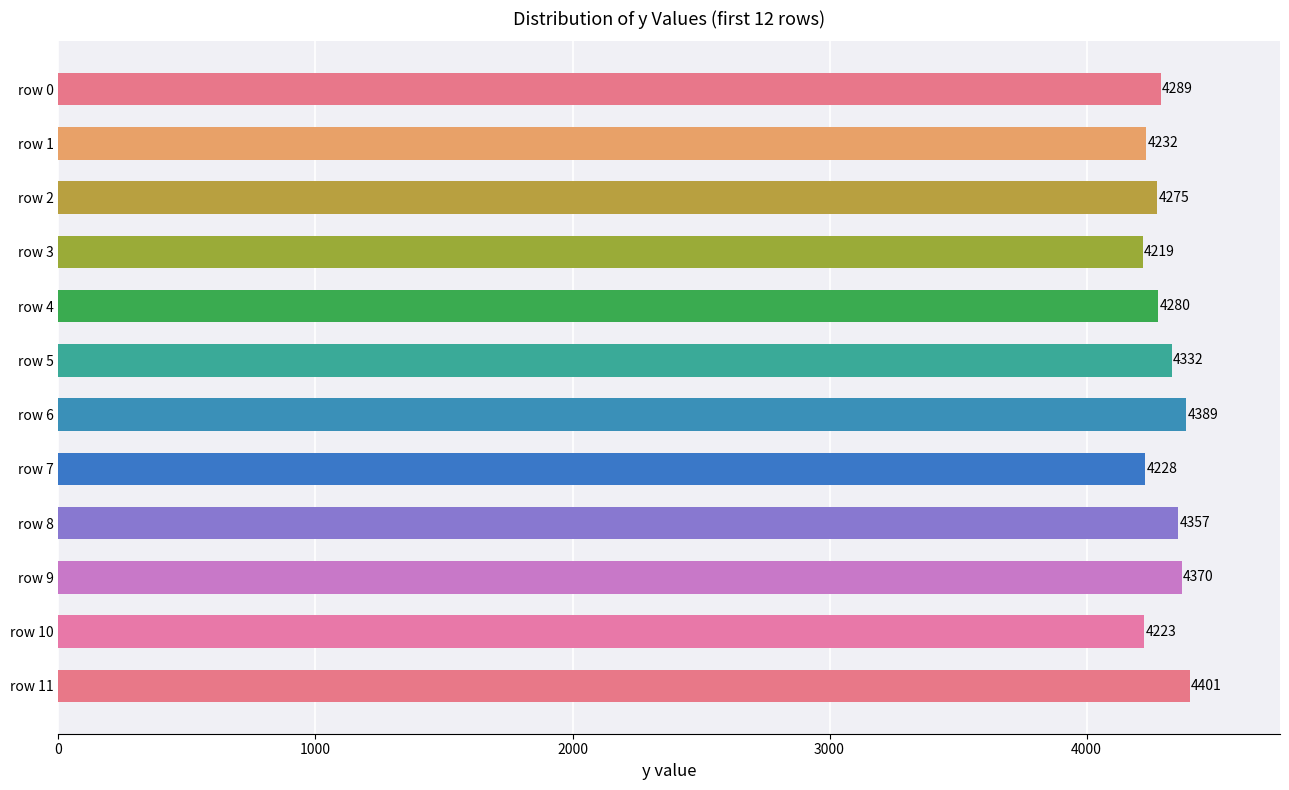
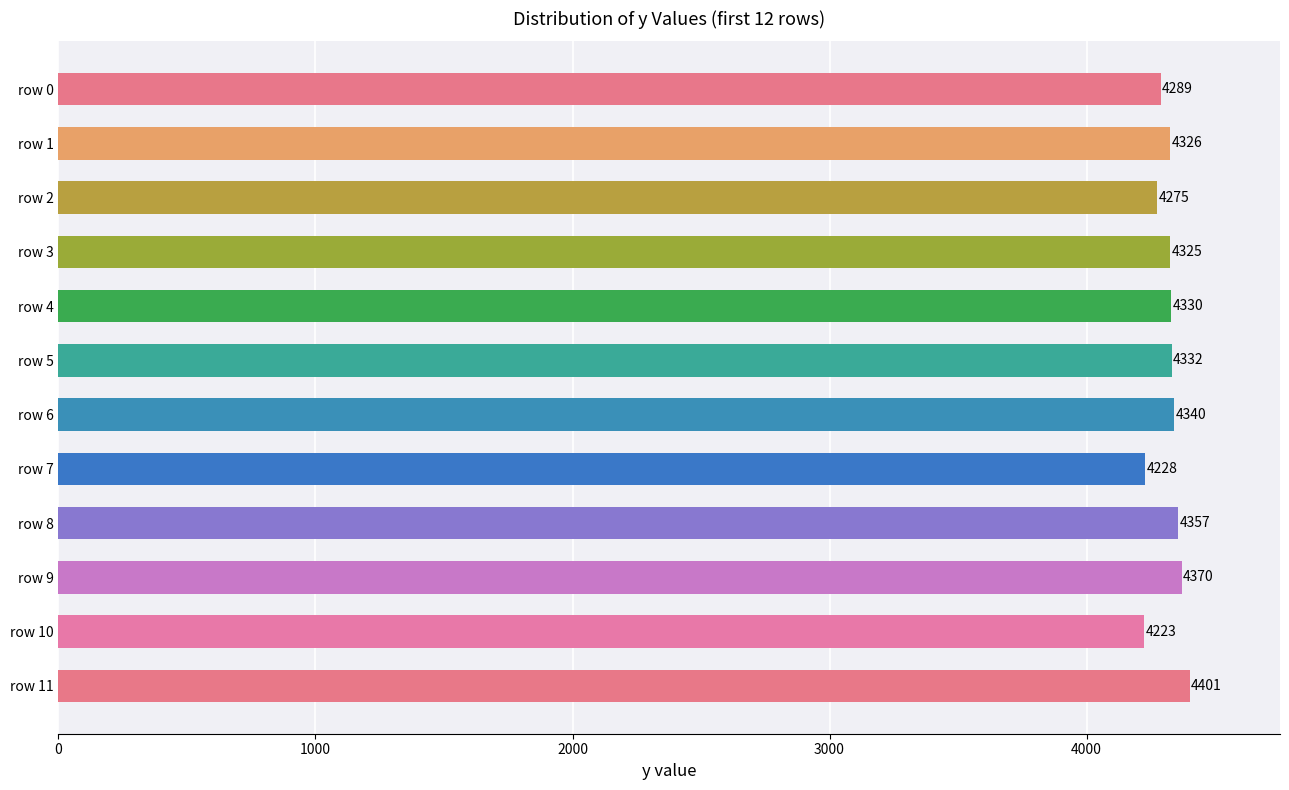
row 1: 4232 -> 4326
row 3: 4219 -> 4325
row 4: 4280 -> 4330
row 6: 4389 -> 4340
